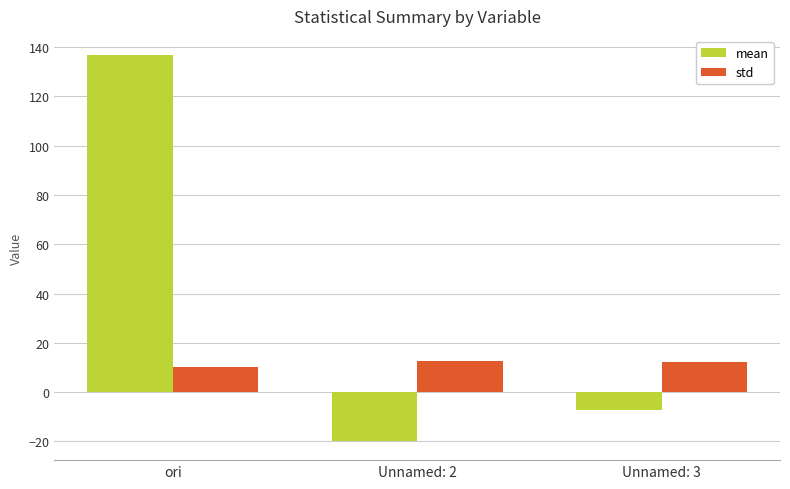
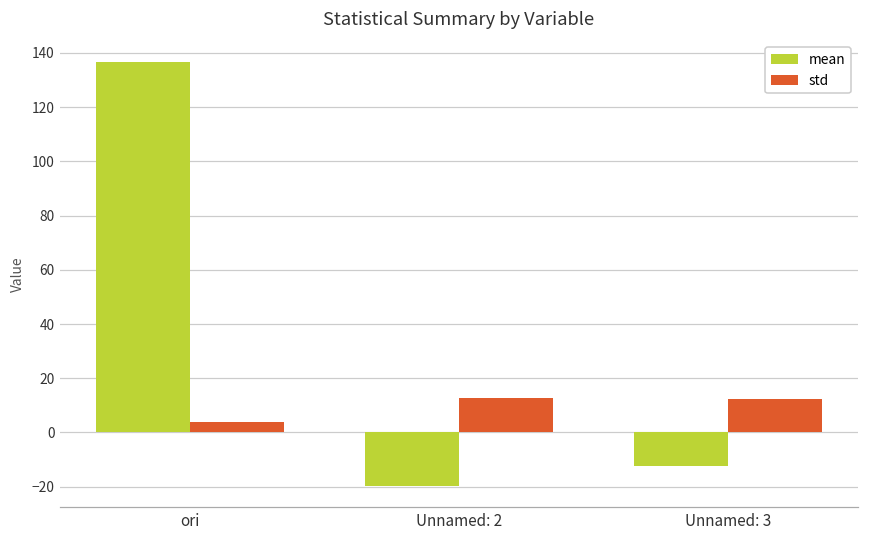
std, ori: 10 -> 4
mean, Unnamed: 3: -7 -> -12
